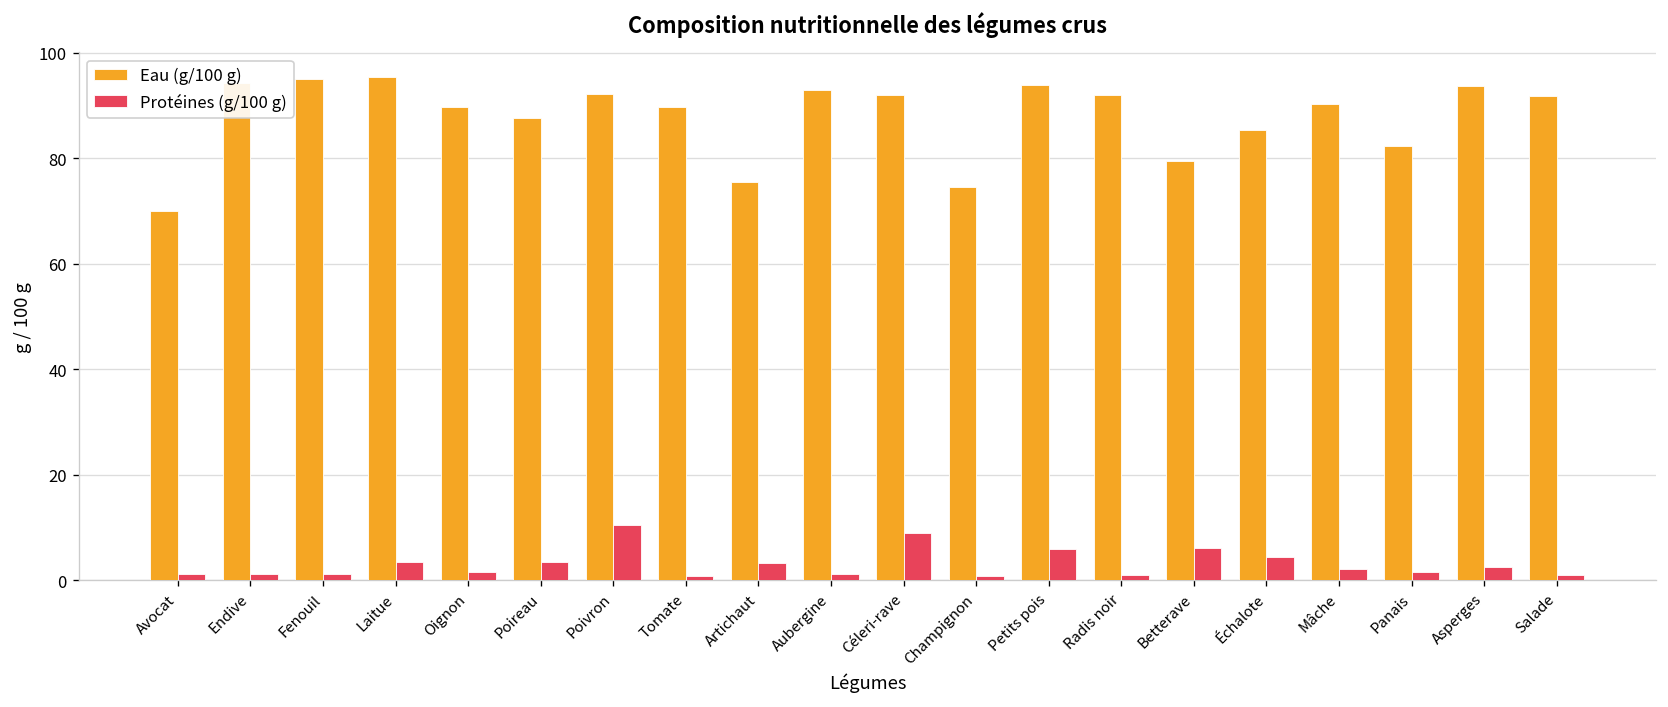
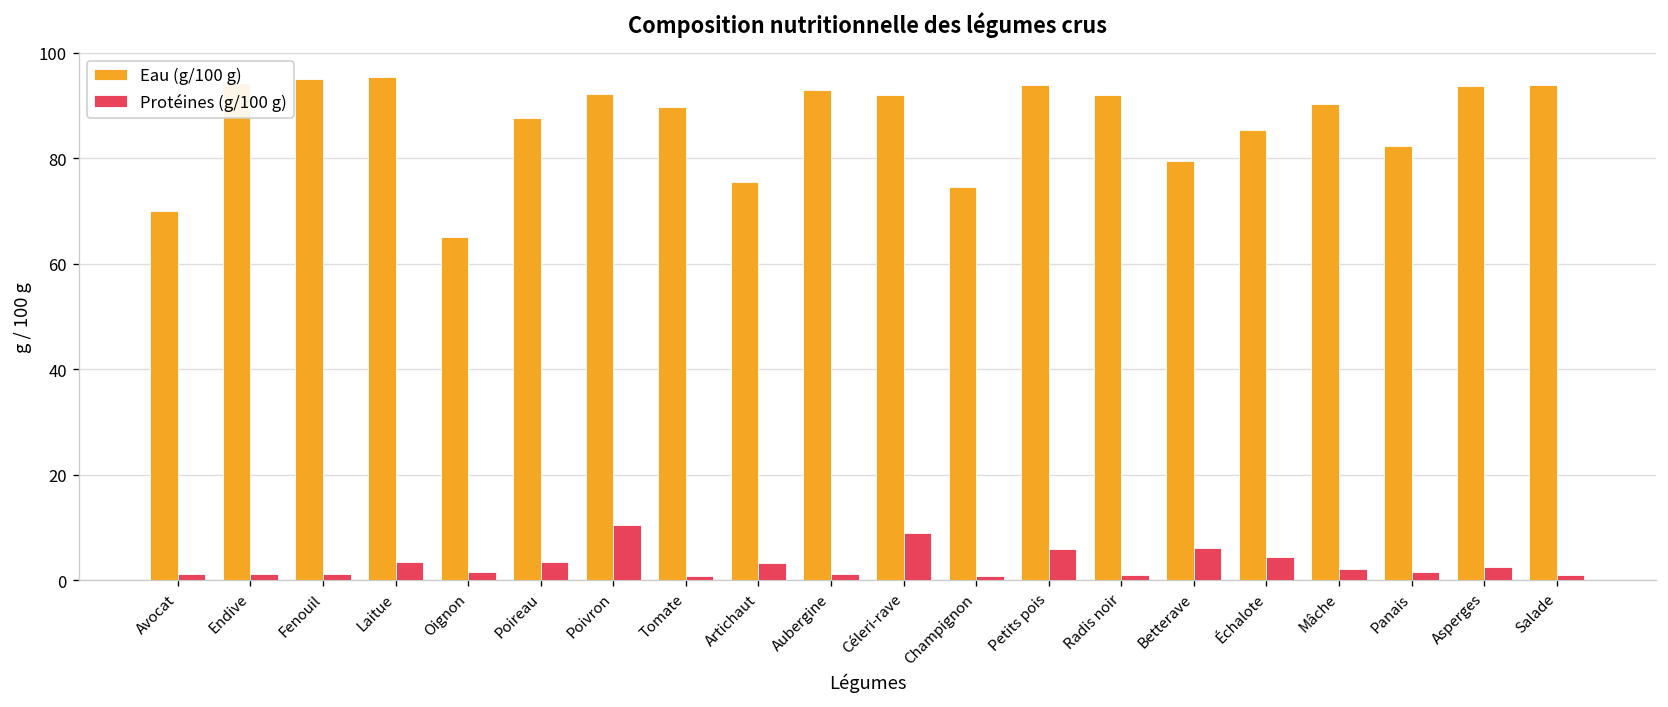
Eau (g/100 g), Oignon: 90 -> 65
Eau (g/100 g), Salade: 92 -> 94
